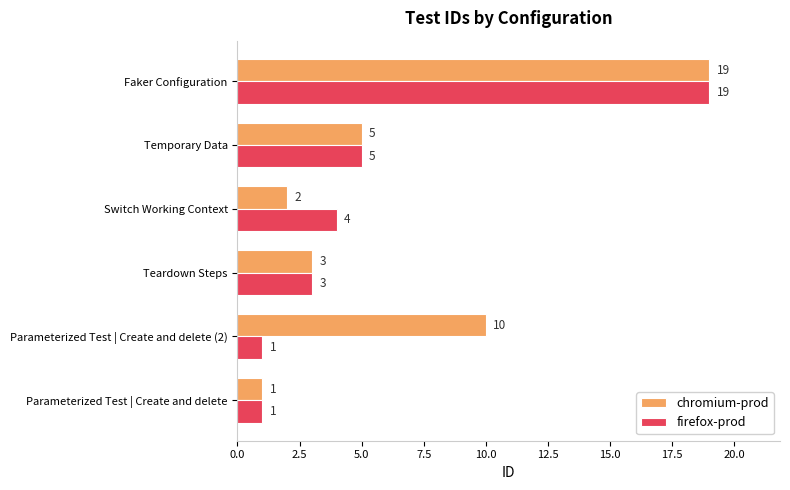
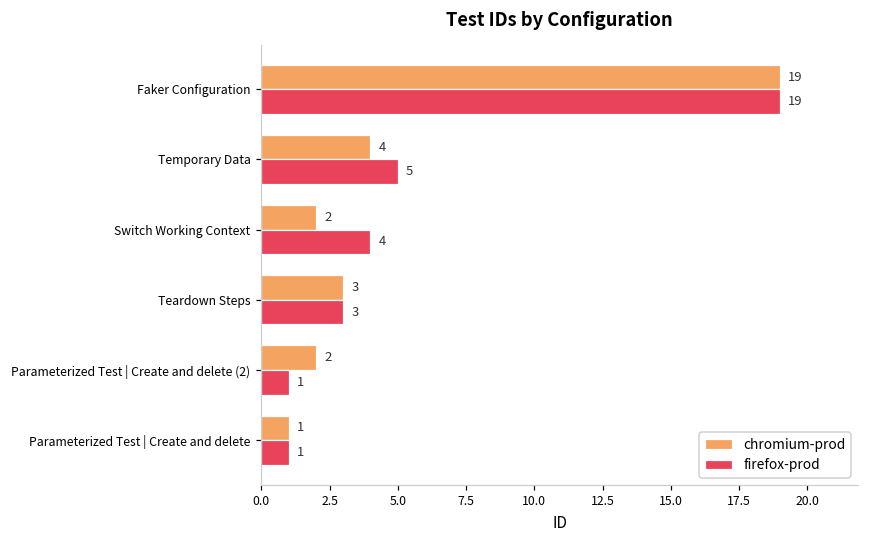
chromium-prod, Temporary Data: 5 -> 4
chromium-prod, Parameterized Test | Create and delete (2): 10 -> 2
